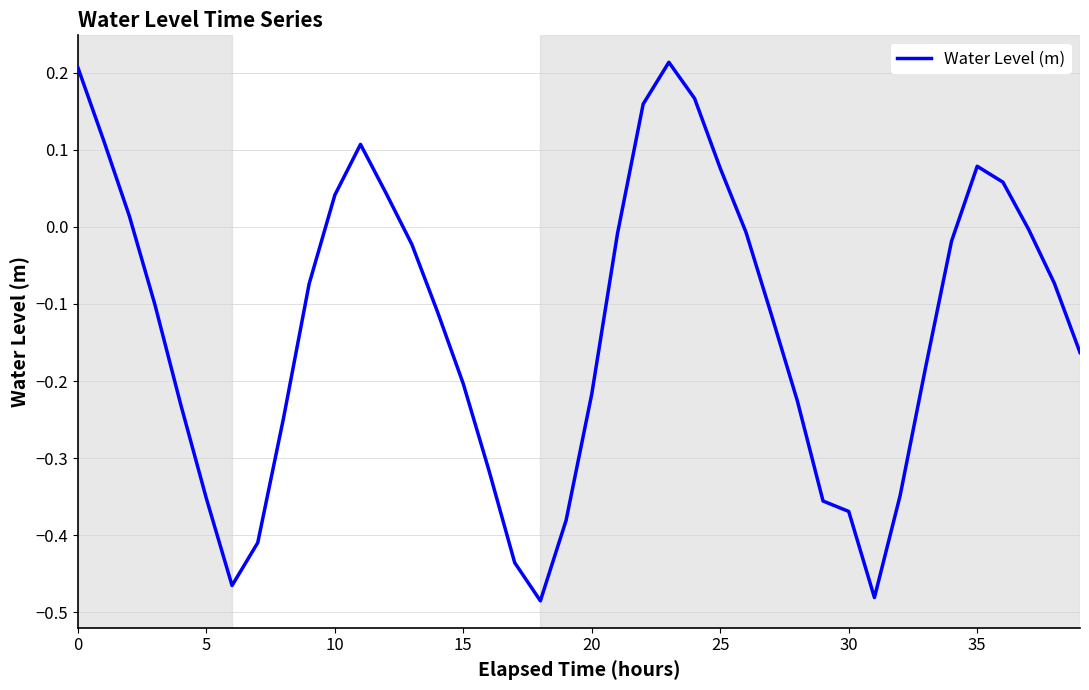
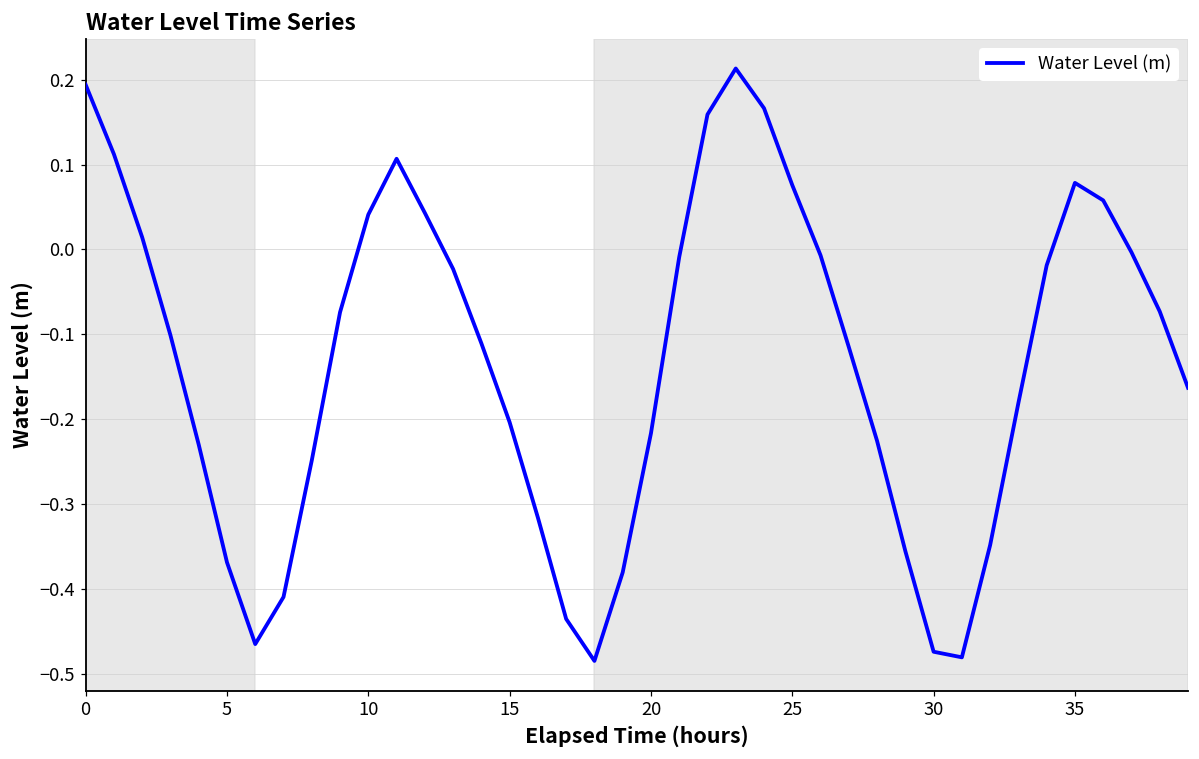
0: 0.21 -> 0.19
5: -0.35 -> -0.37
30: -0.37 -> -0.47
